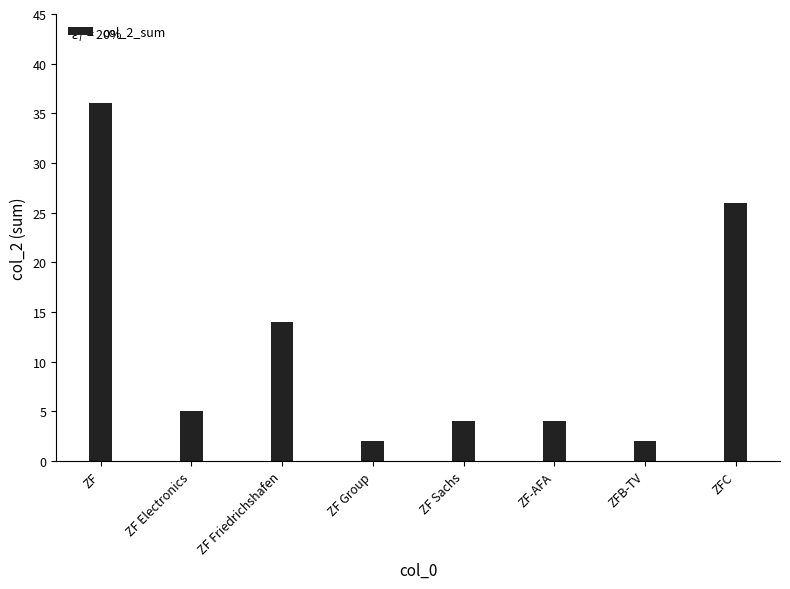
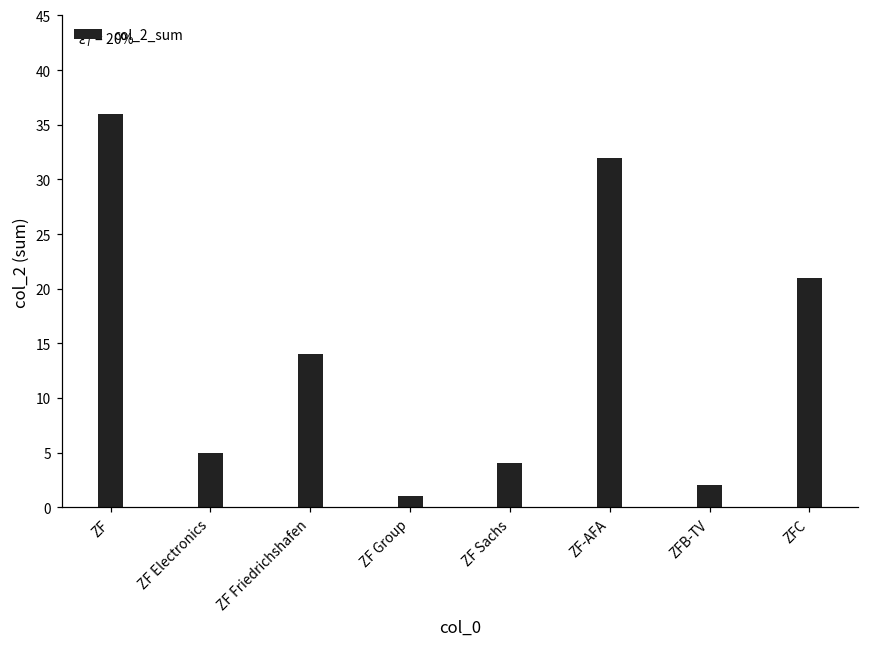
ZF Group: 2 -> 1
ZF-AFA: 4 -> 32
ZFC: 26 -> 21
